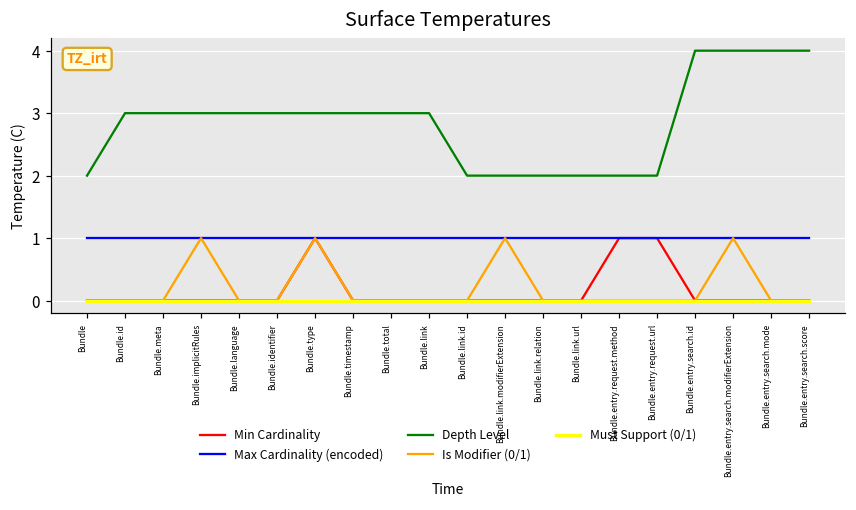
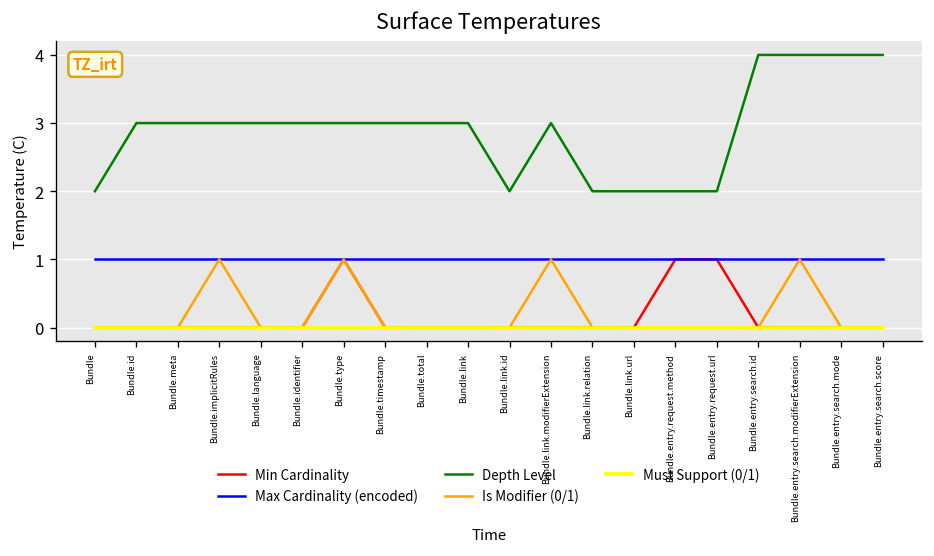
Depth Level, Bundle.link.modifierExtension: 2 -> 3
